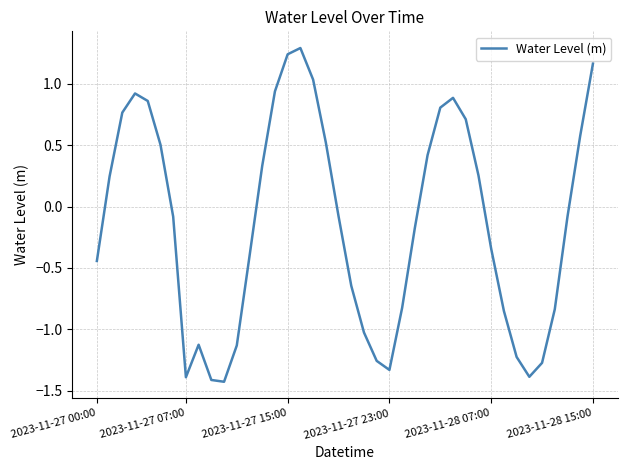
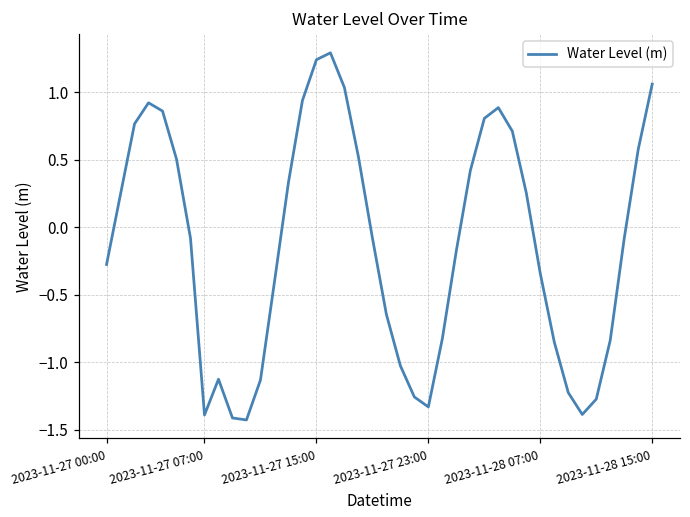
2023-11-27 00:00: -0.44 -> -0.28
2023-11-28 15:00: 1.16 -> 1.06
